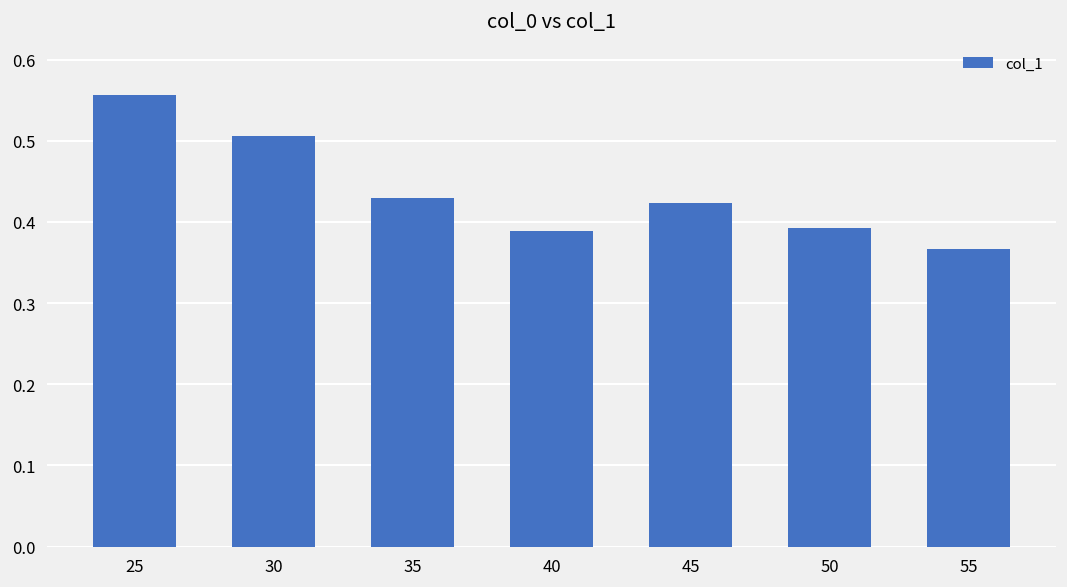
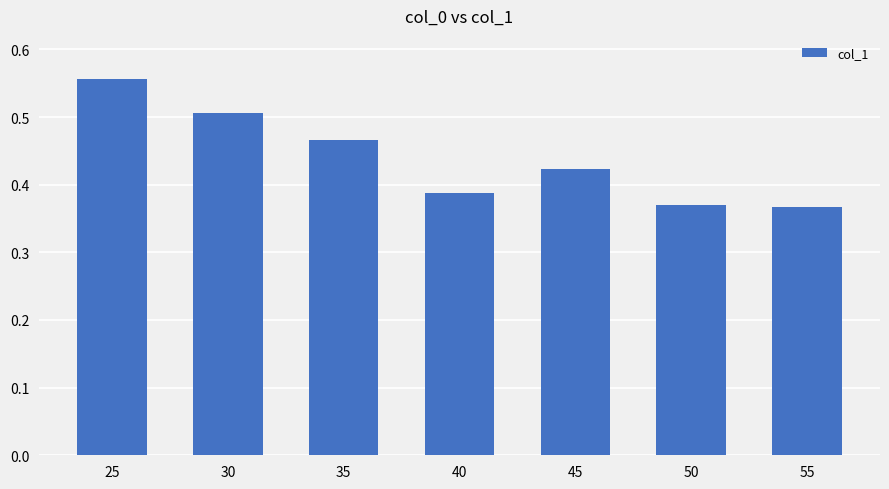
35: 0.43 -> 0.47
50: 0.39 -> 0.37
